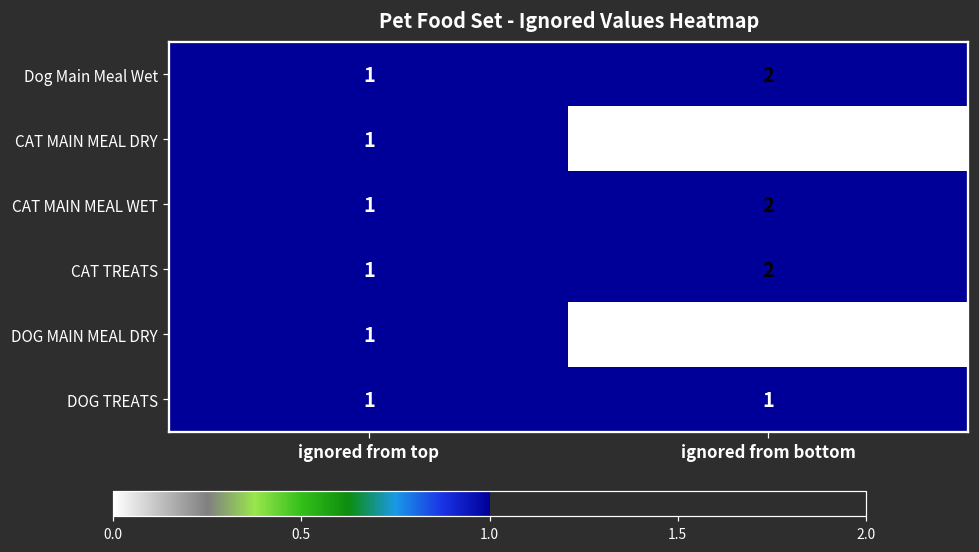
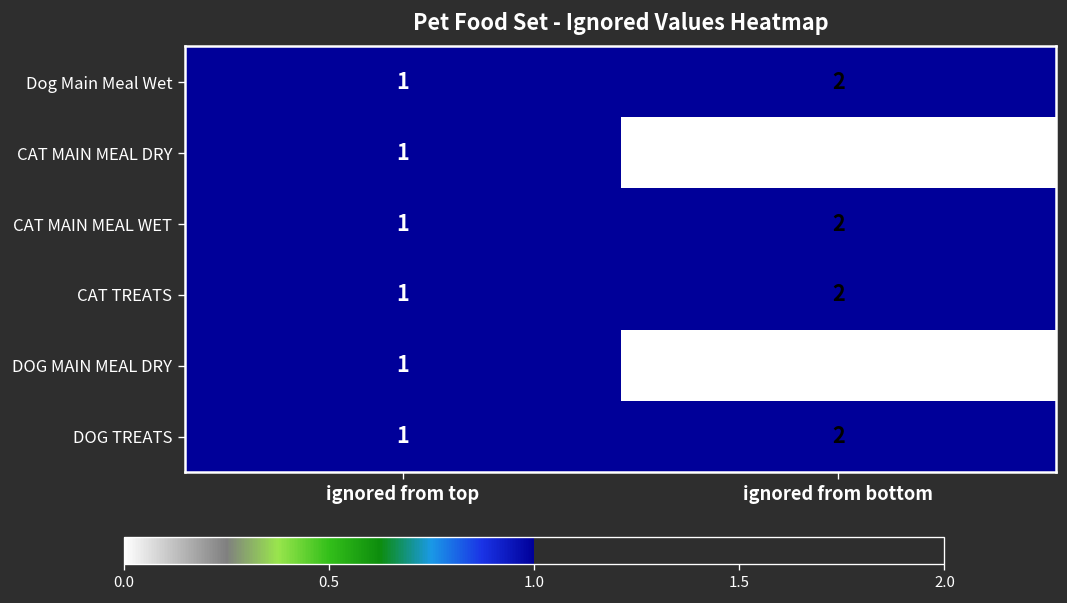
DOG TREATS, ignored from bottom: 1 -> 2
